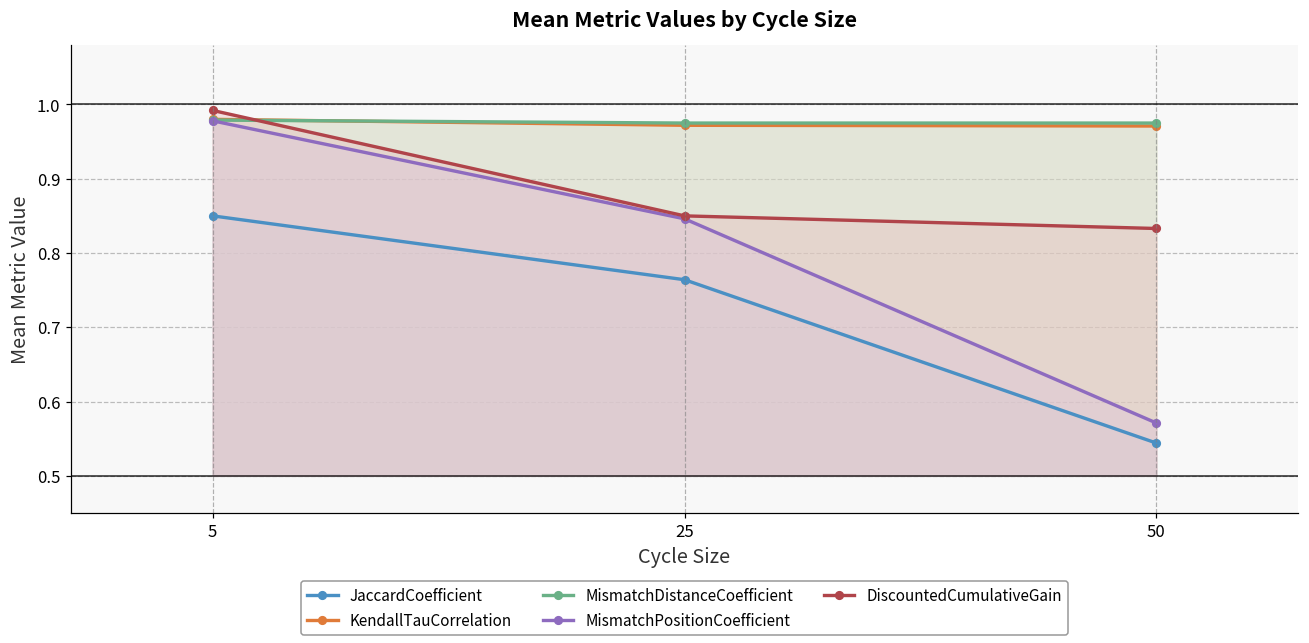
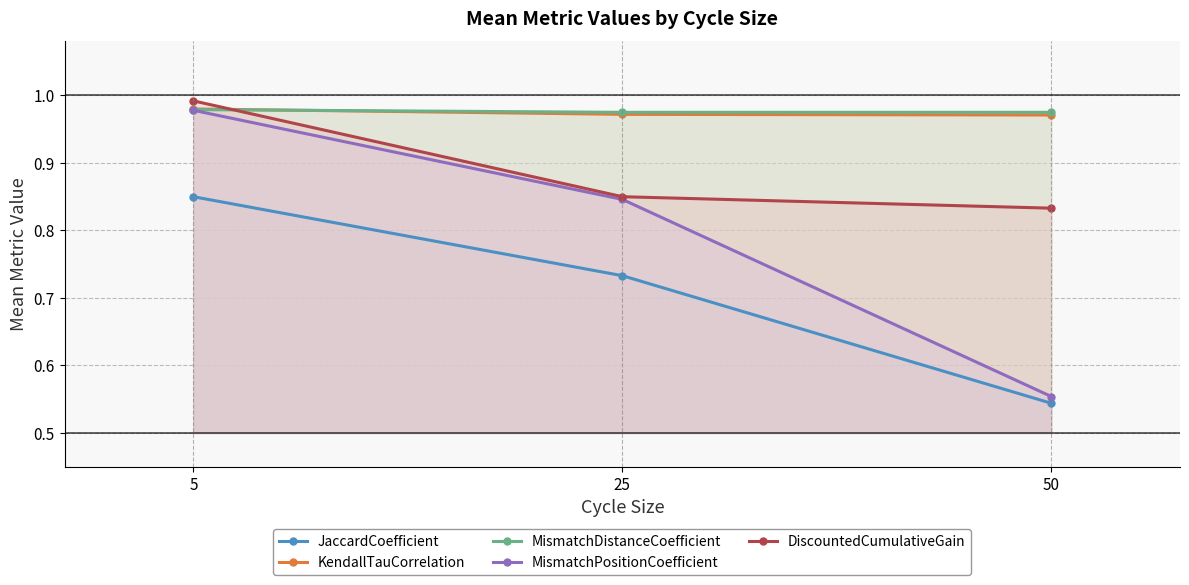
JaccardCoefficient, 25: 0.76 -> 0.73
MismatchPositionCoefficient, 50: 0.57 -> 0.55
